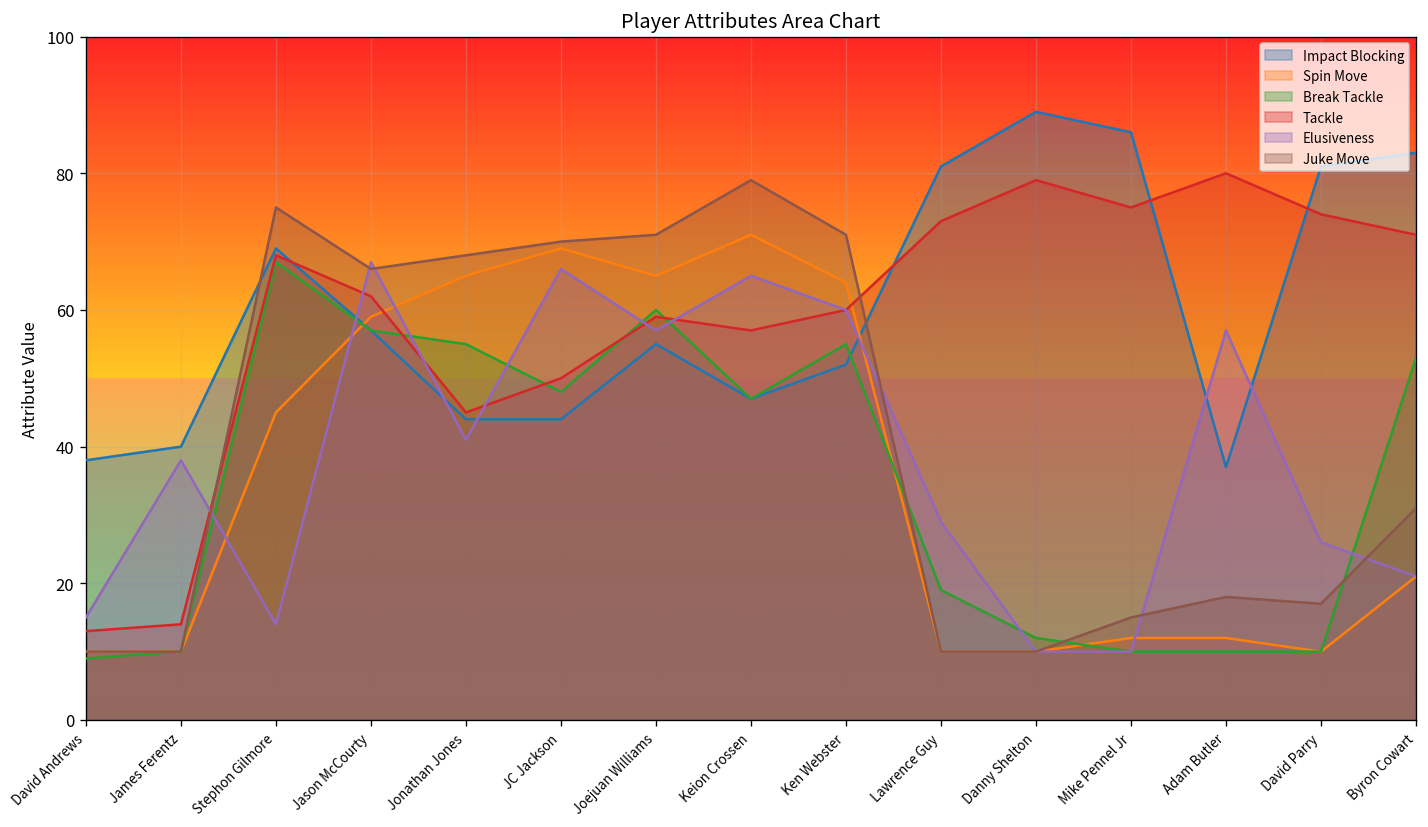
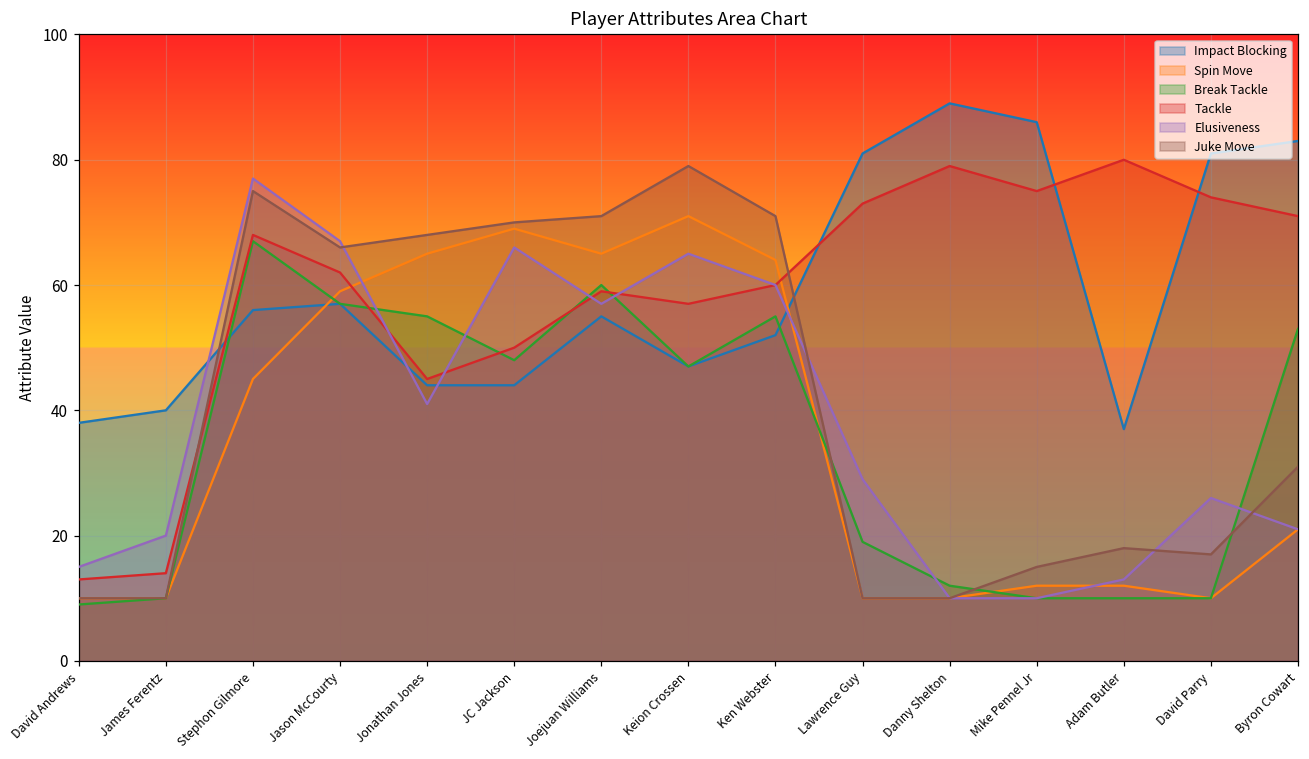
Elusiveness, James Ferentz: 38 -> 20
Impact Blocking, Stephon Gilmore: 69 -> 56
Elusiveness, Stephon Gilmore: 14 -> 77
Elusiveness, Adam Butler: 57 -> 13
